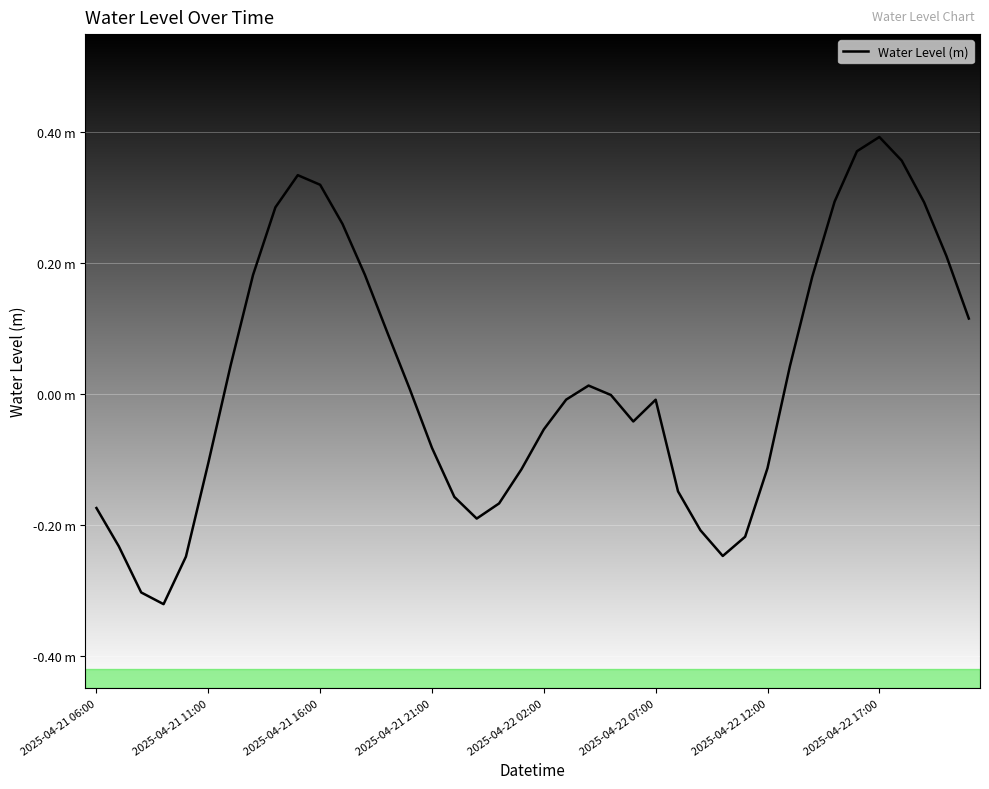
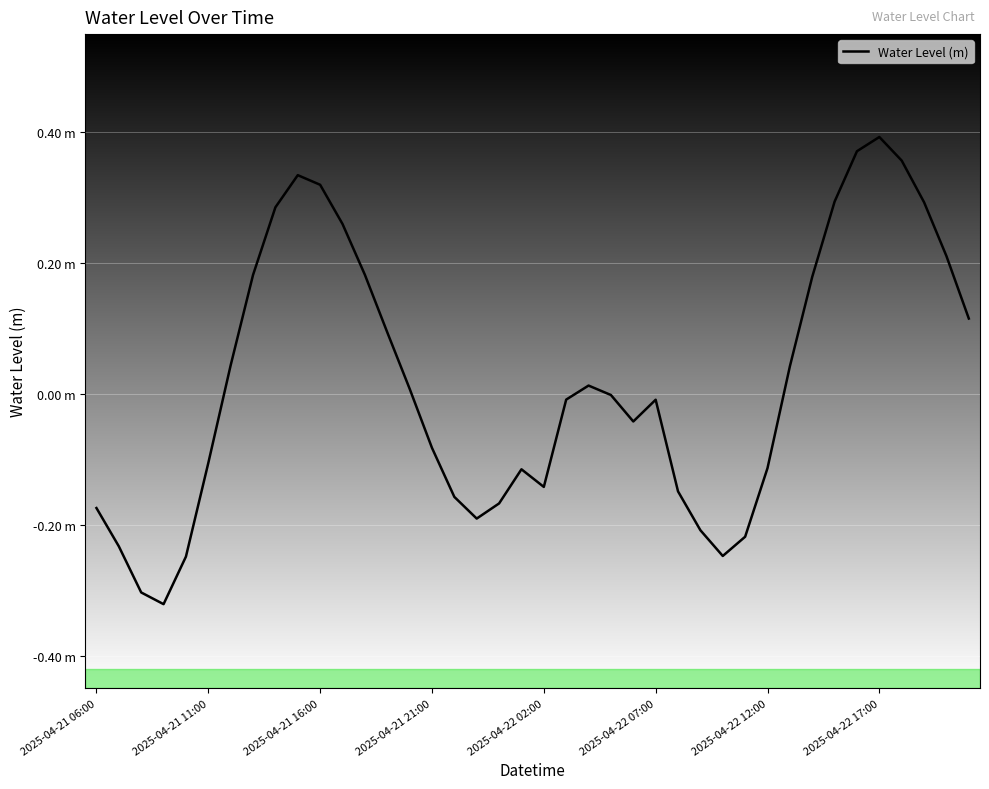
2025-04-22 02:00: -0.05 m -> -0.14 m
